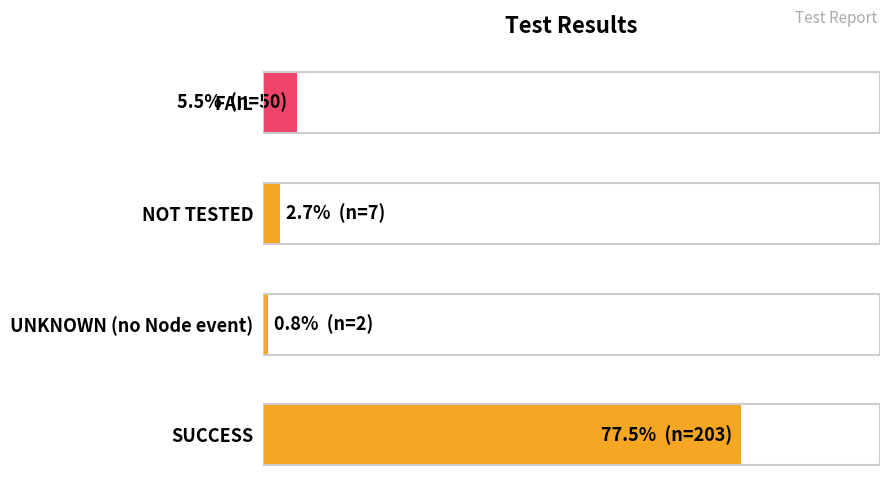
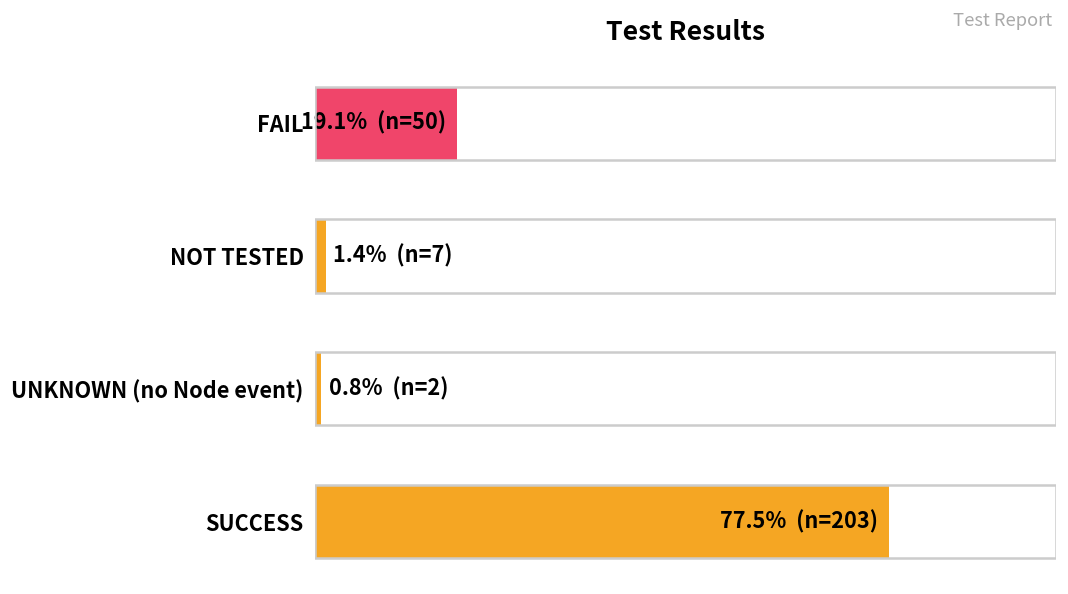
FAIL: 5.5% -> 19.1%
NOT TESTED: 2.7% -> 1.4%
